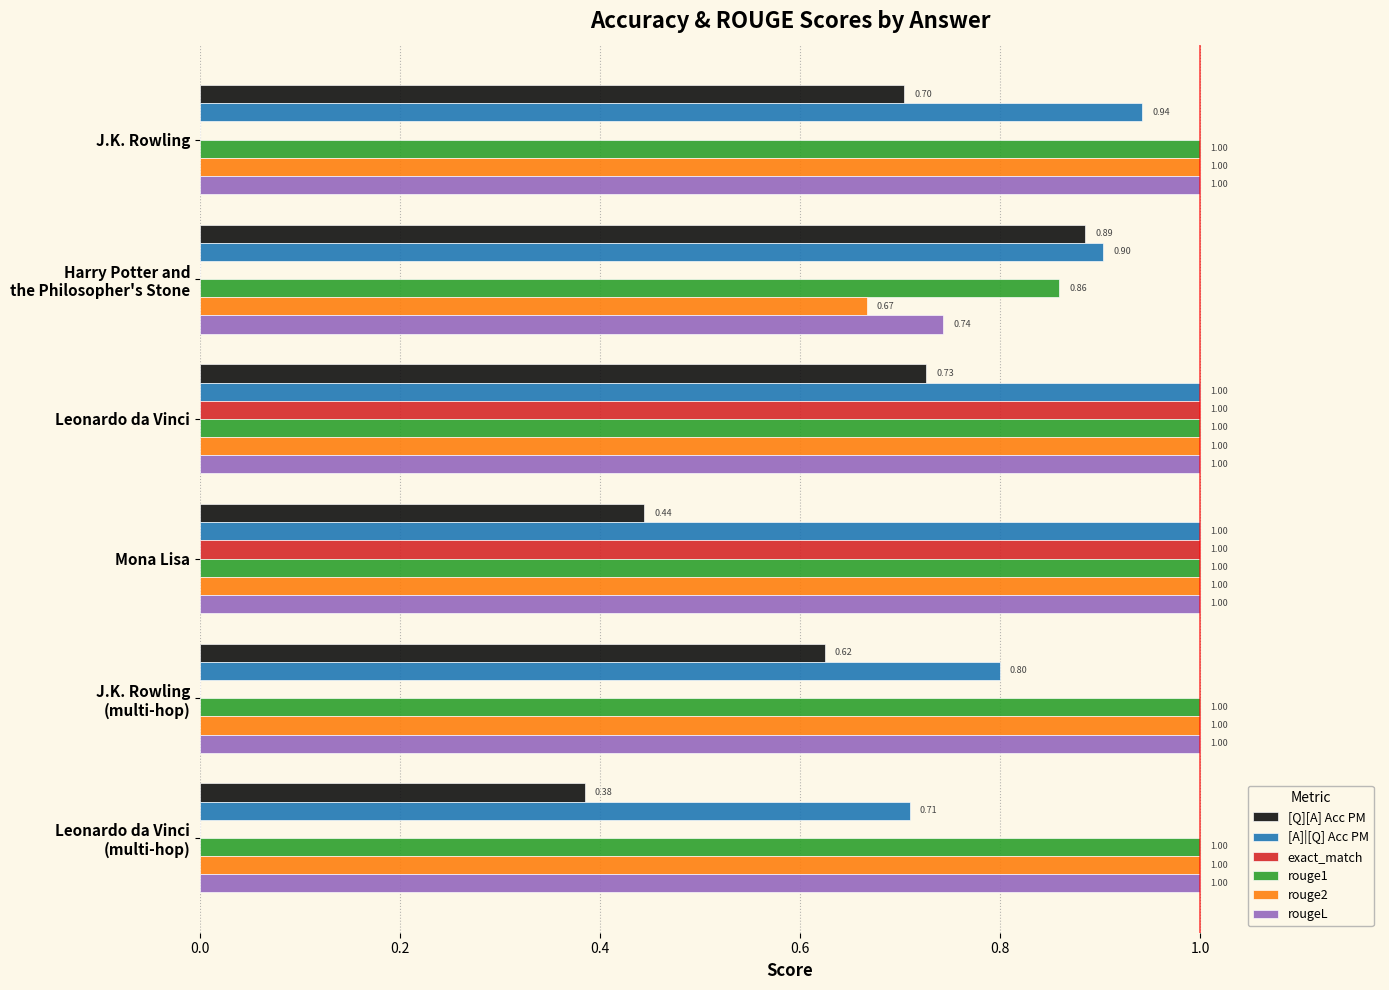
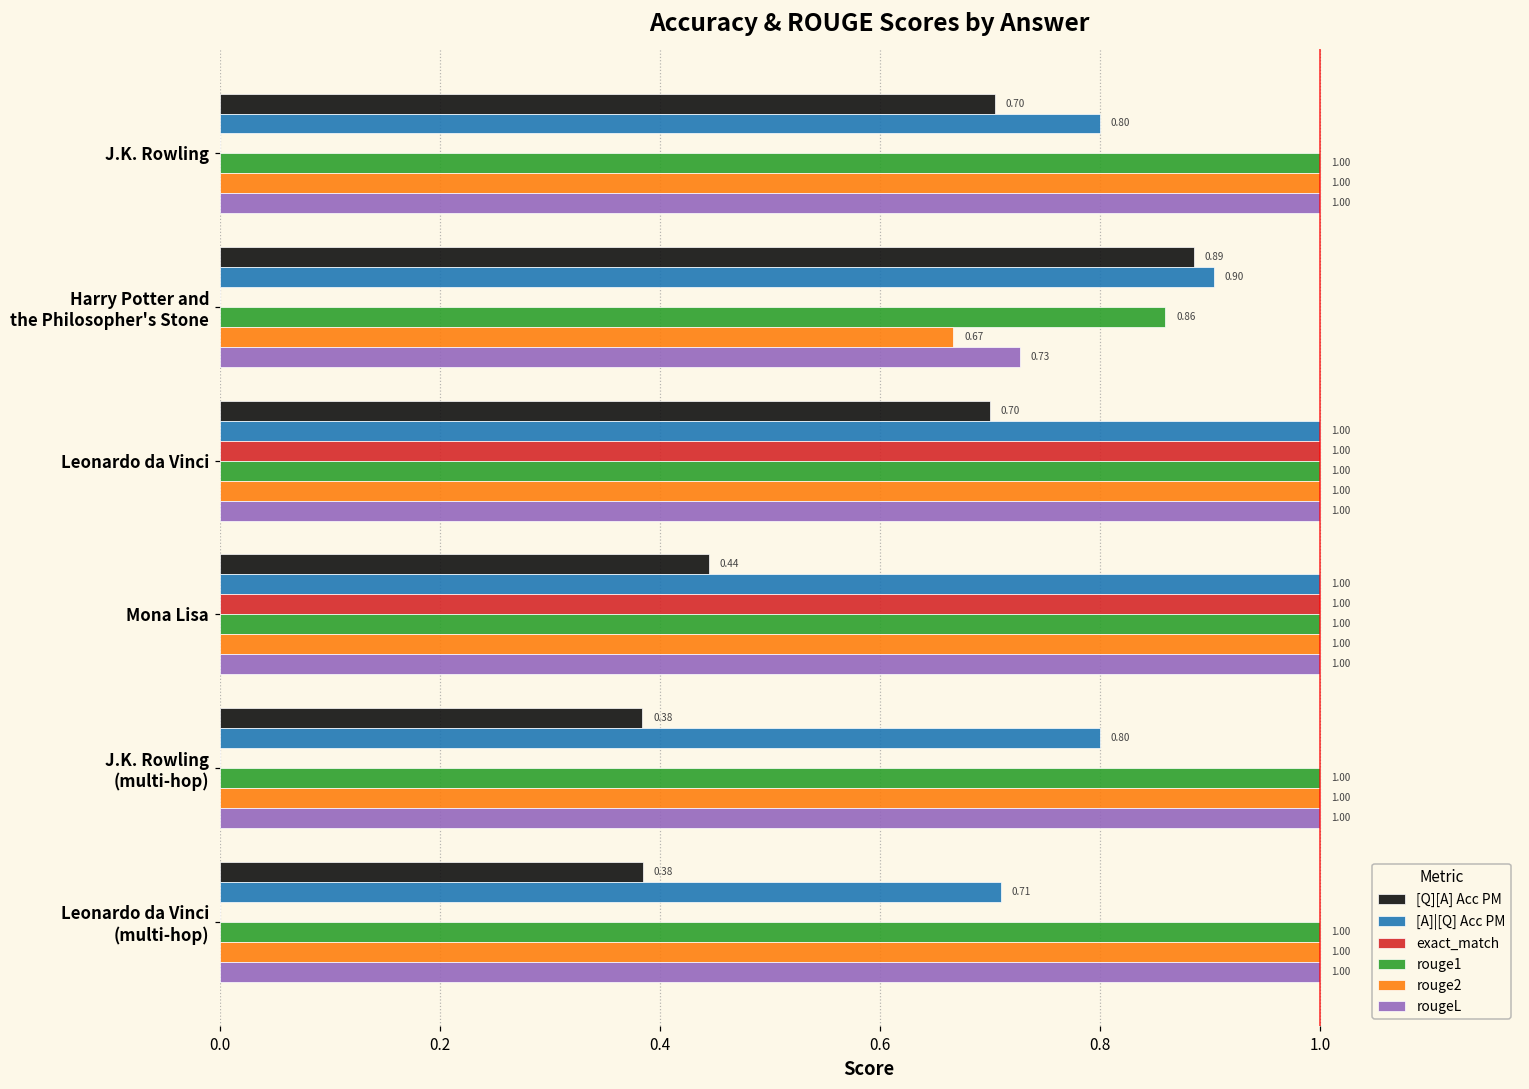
[A]|[Q] Acc PM, J.K. Rowling: 0.94 -> 0.80
rougeL, Harry Potter and the Philosopher's Stone: 0.74 -> 0.73
[Q][A] Acc PM, Leonardo da Vinci: 0.73 -> 0.70
[Q][A] Acc PM, J.K. Rowling (multi-hop): 0.62 -> 0.38
